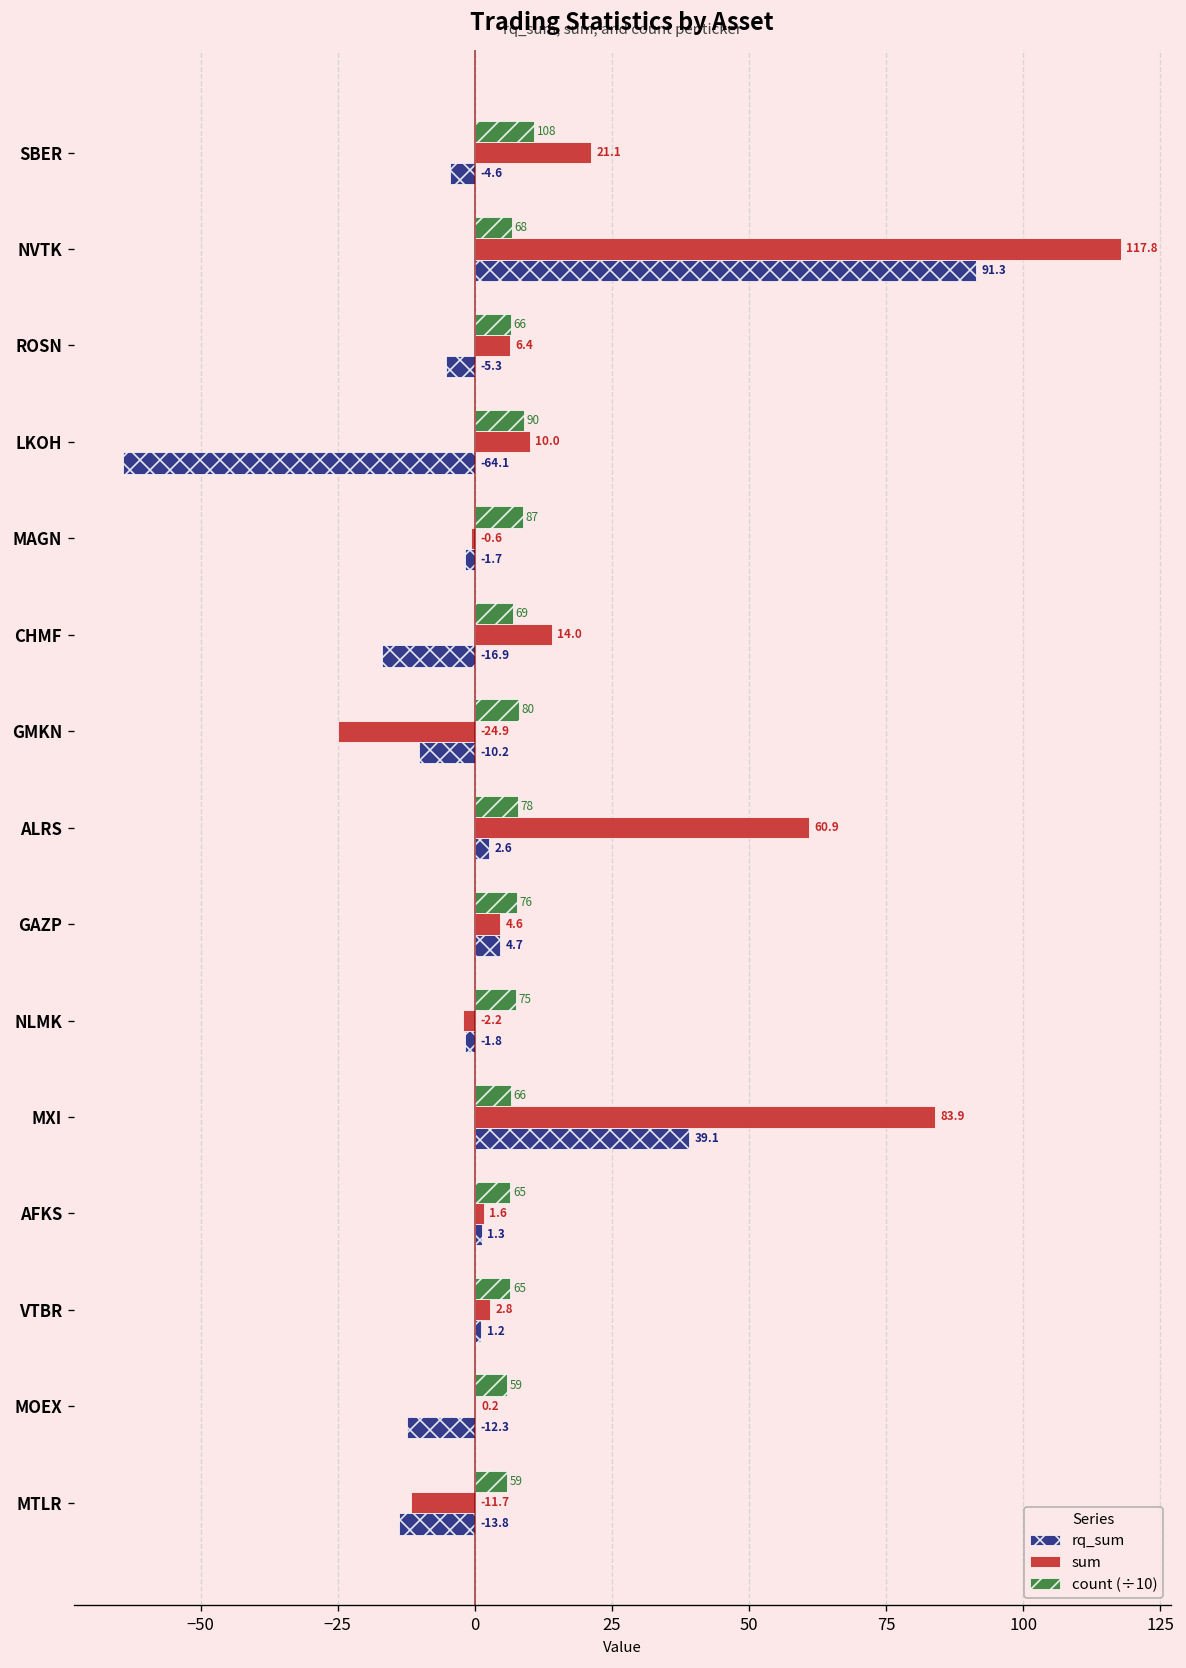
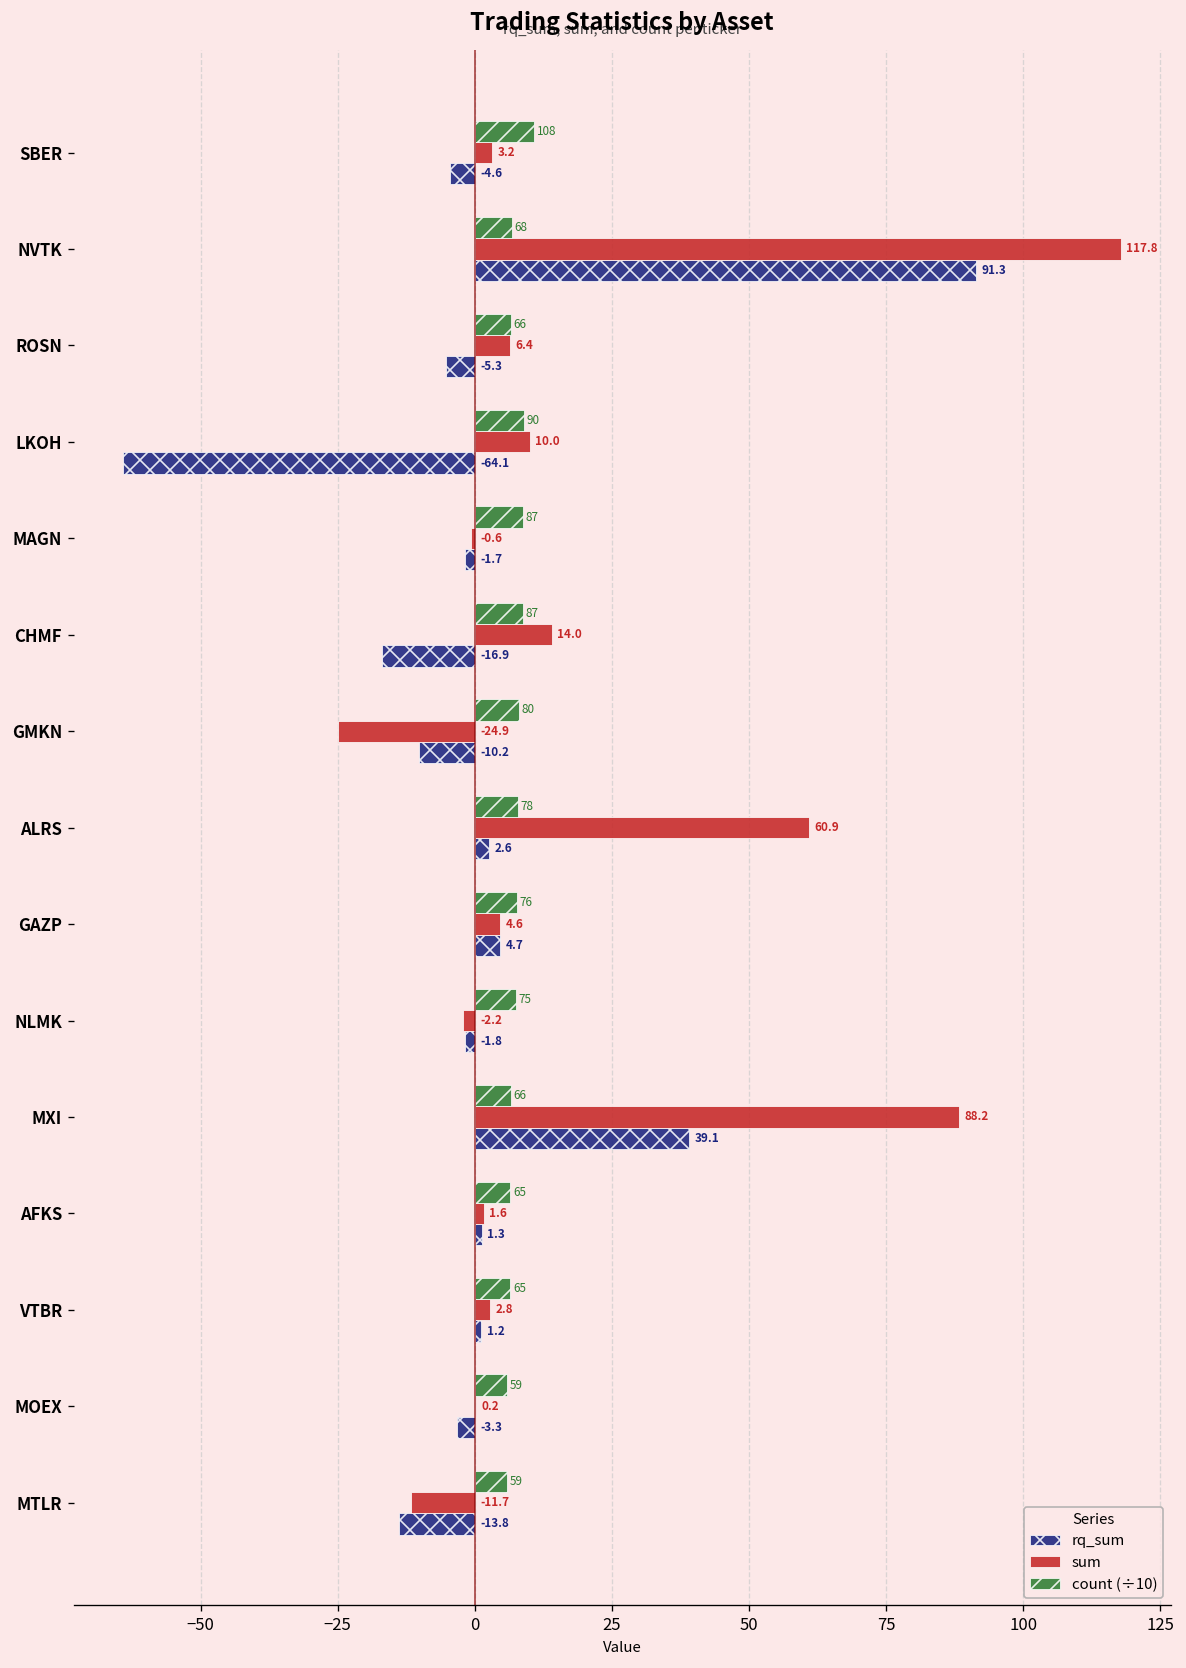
sum, SBER: 21.1 -> 3.2
count (÷10), CHMF: 69 -> 87
sum, MXI: 83.9 -> 88.2
rq_sum, MOEX: -12.3 -> -3.3
